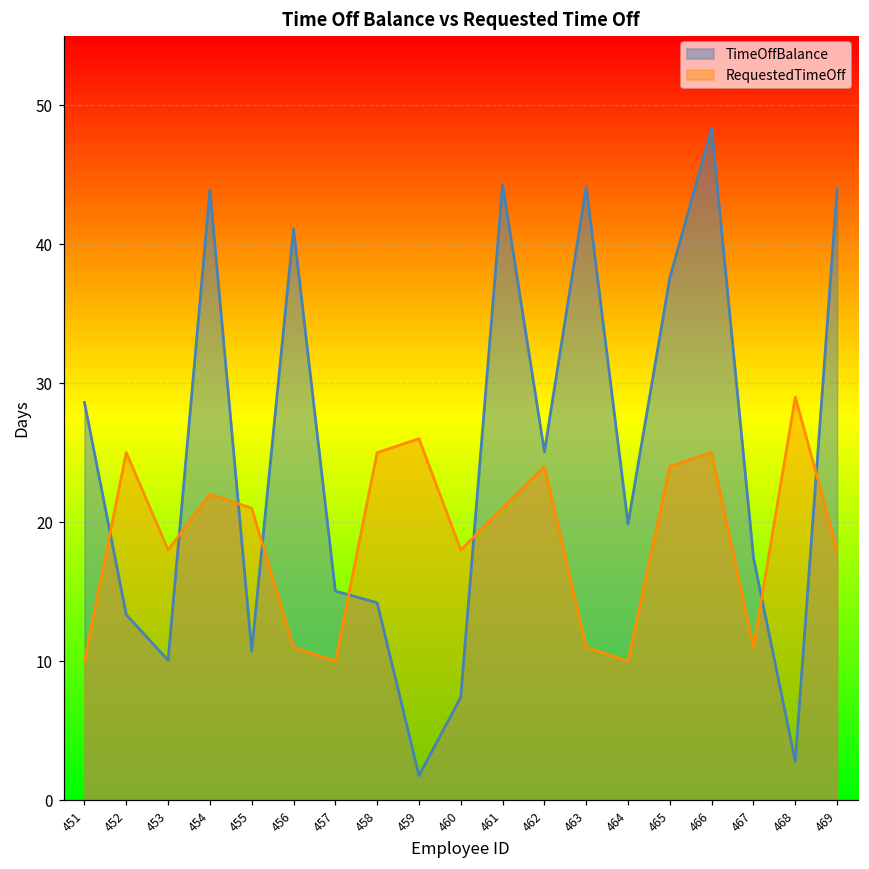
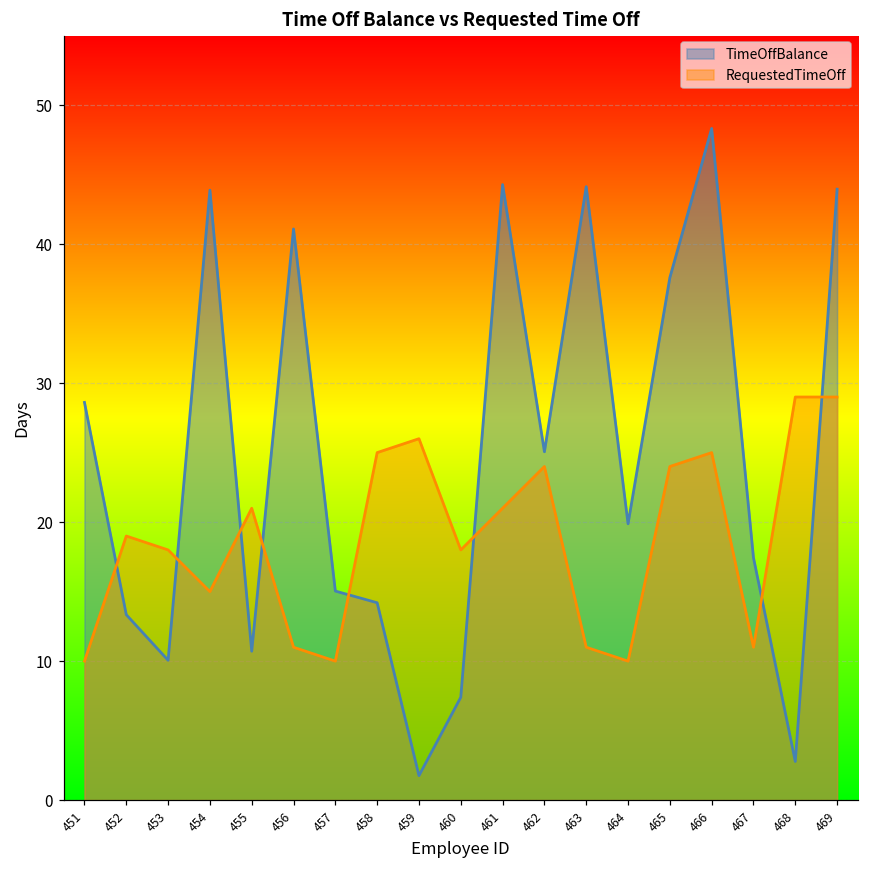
RequestedTimeOff, 452: 25 -> 19
RequestedTimeOff, 454: 22 -> 15
RequestedTimeOff, 469: 18 -> 29
